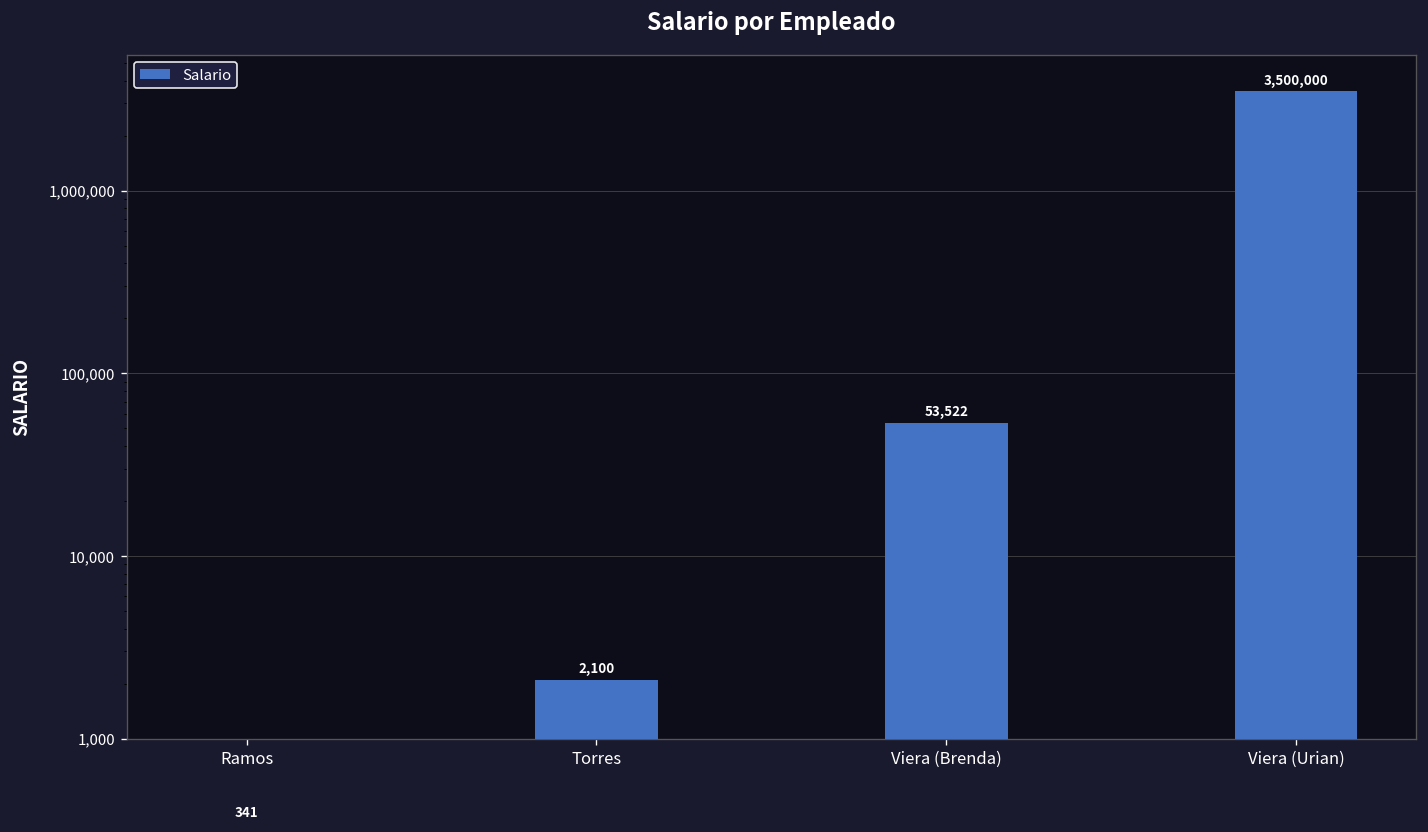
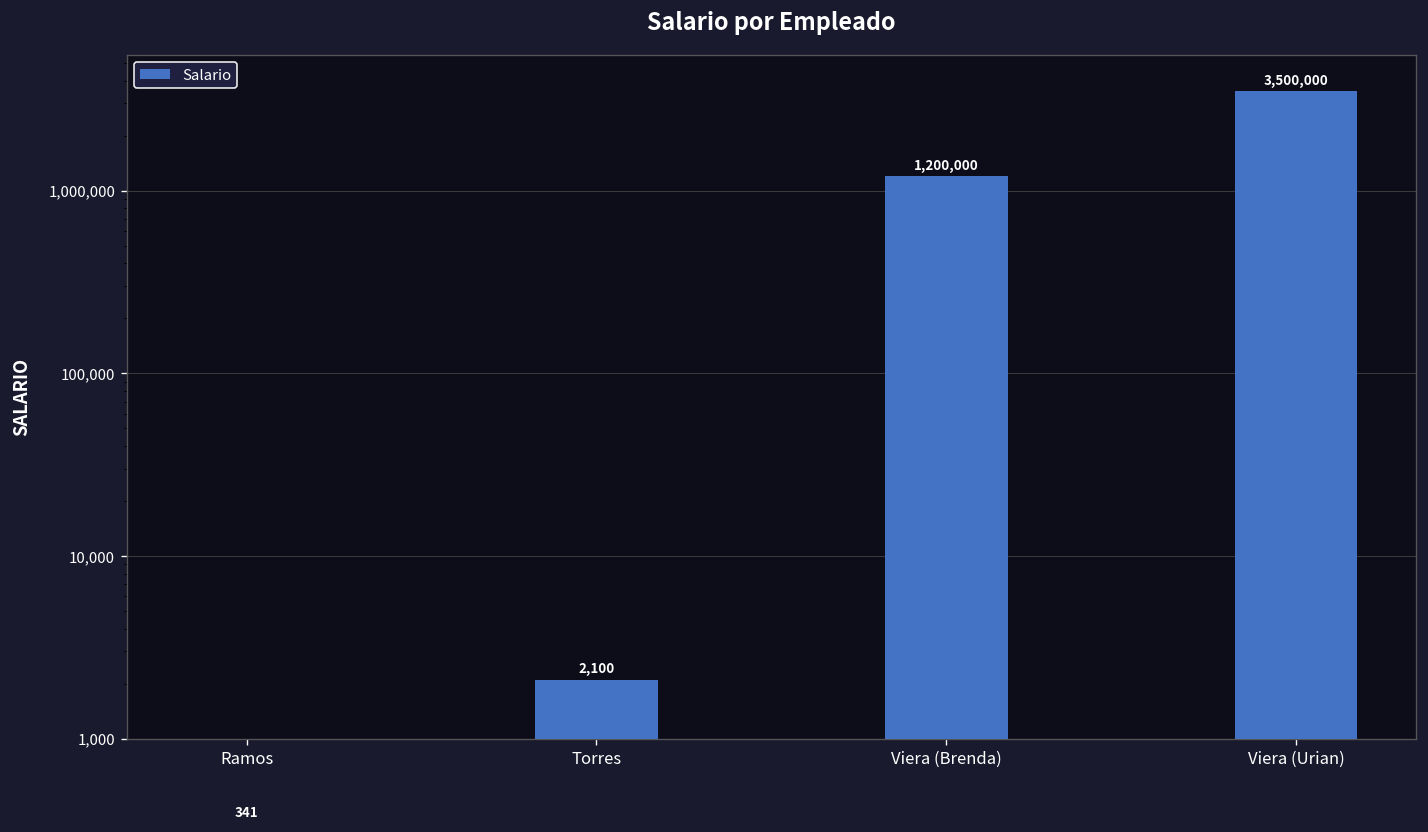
Viera (Brenda): 53,522 -> 1,200,000
